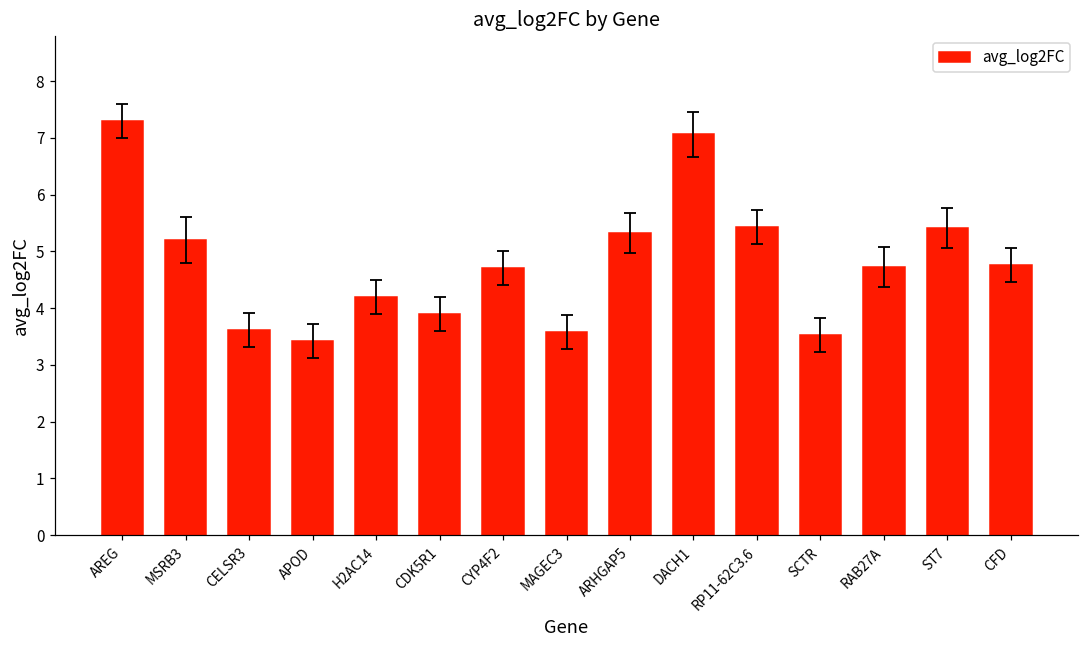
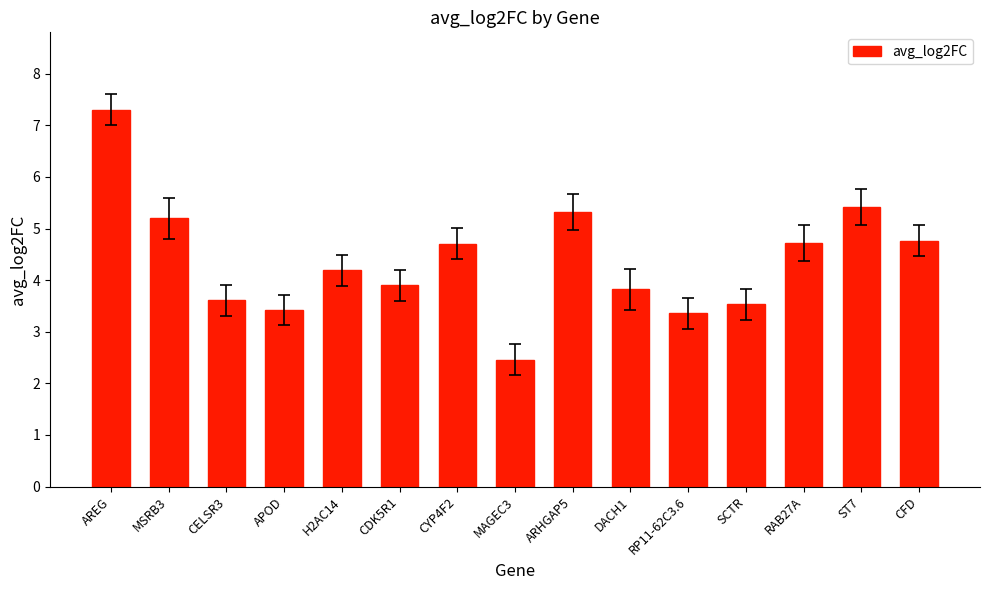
avg_log2FC, MAGEC3: 3.6 -> 2.5
avg_log2FC, DACH1: 7.1 -> 3.8
avg_log2FC, RP11-62C3.6: 5.4 -> 3.4
